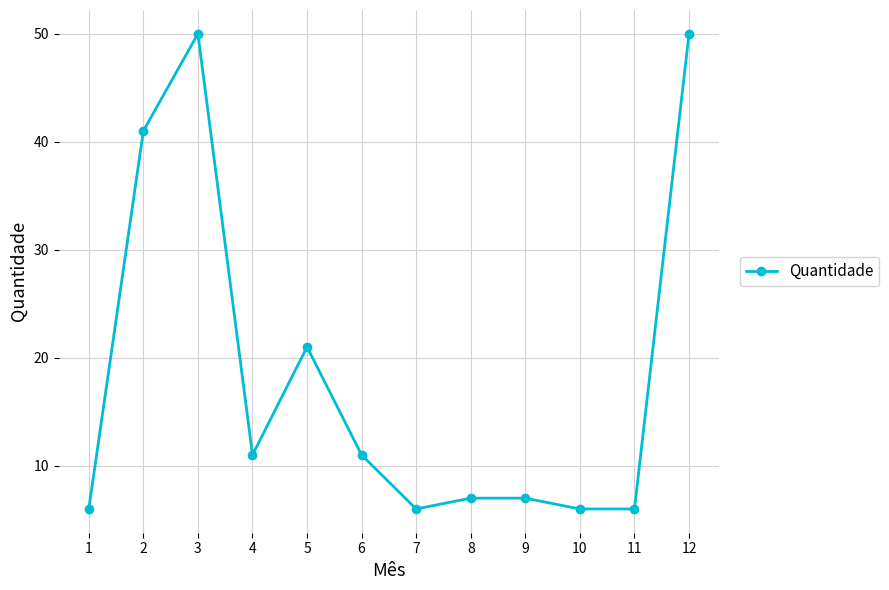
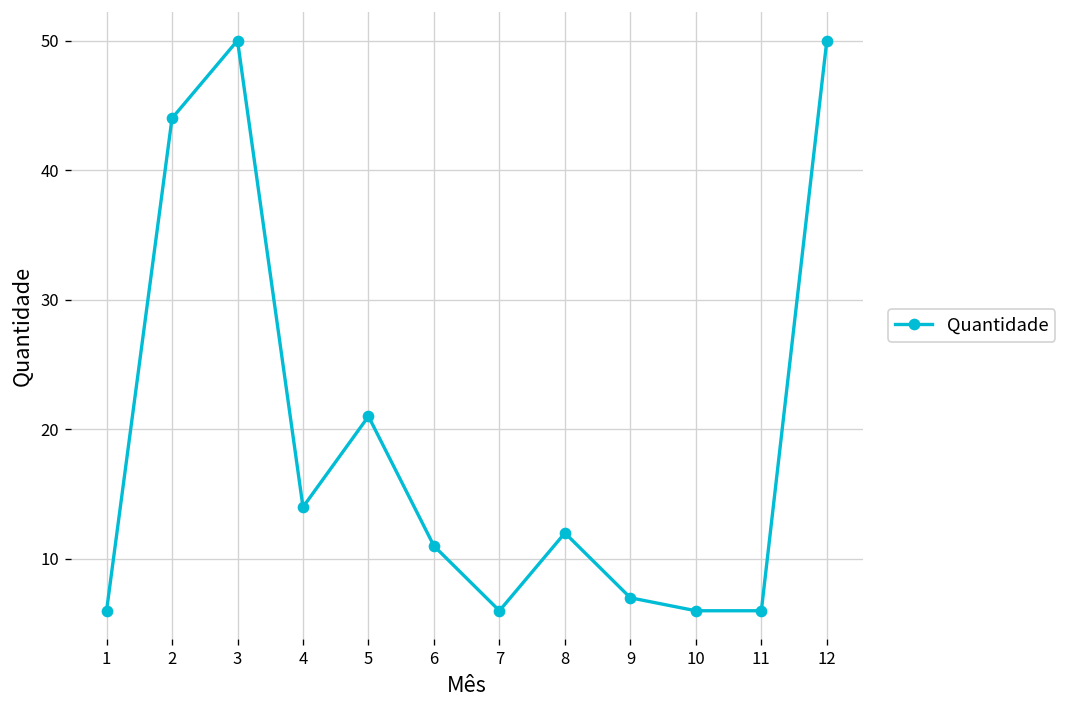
2: 41 -> 44
4: 11 -> 14
8: 7 -> 12
